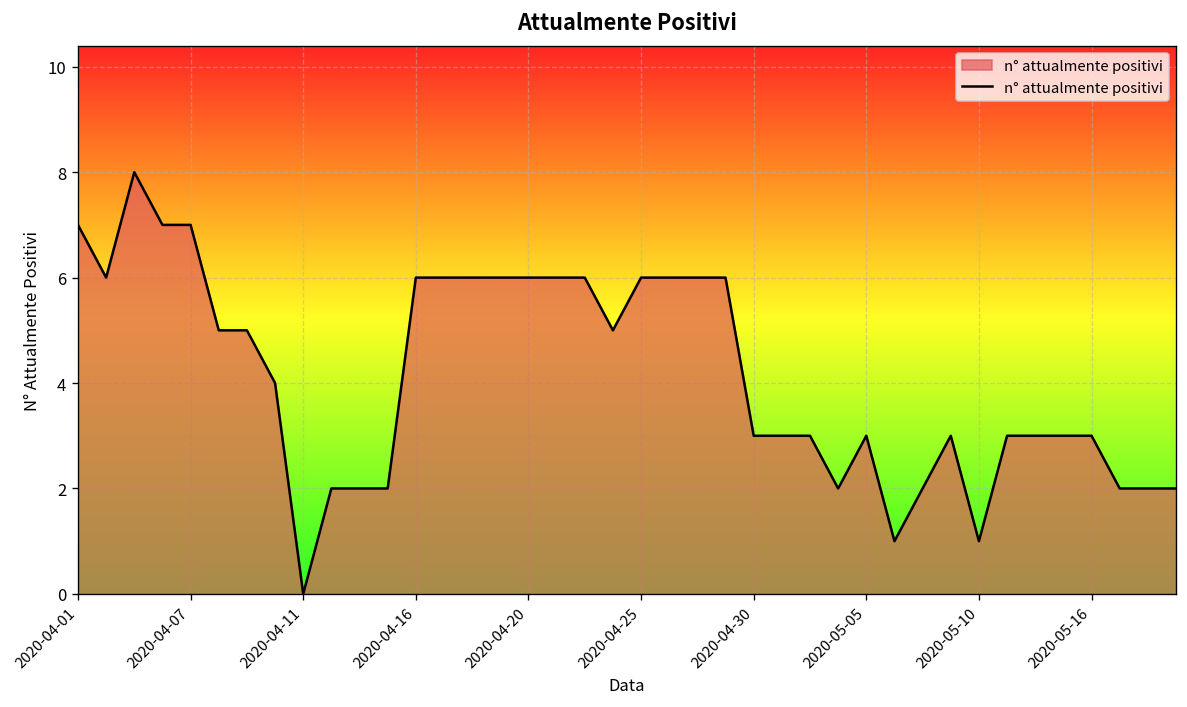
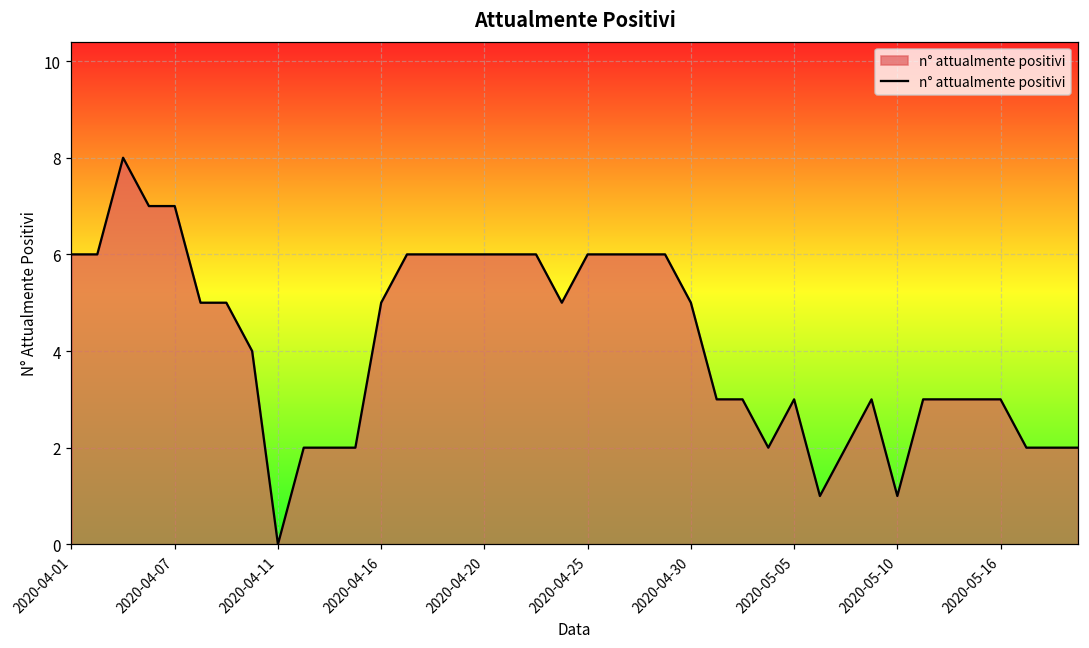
2020-04-01: 7 -> 6
2020-04-16: 6 -> 5
2020-04-30: 3 -> 5
